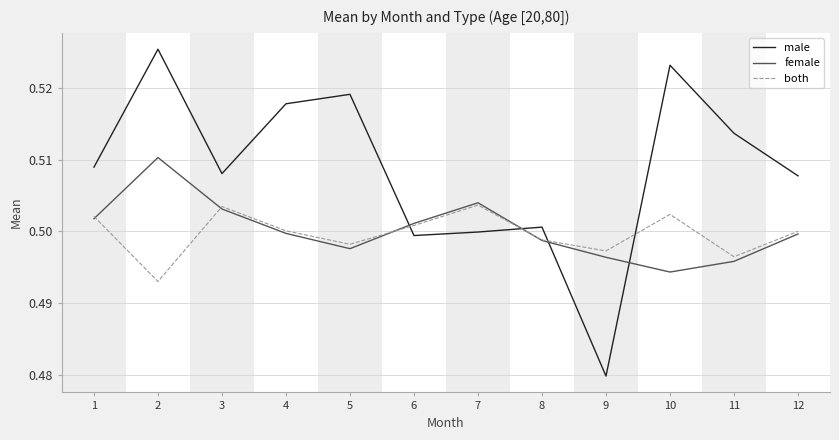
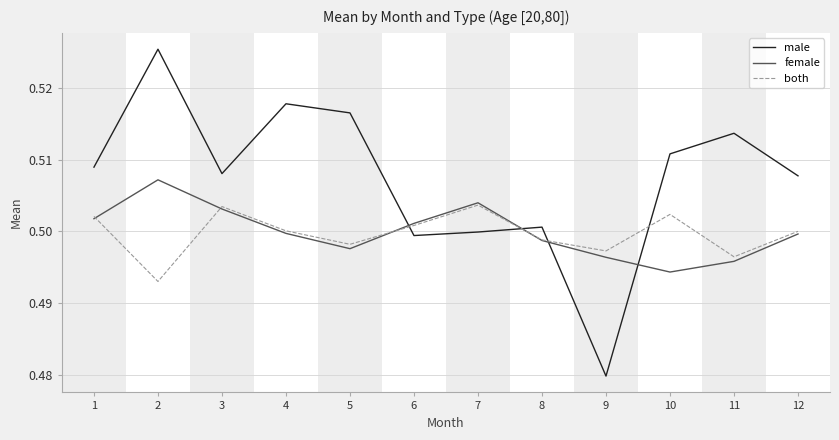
female, 2: 0.510 -> 0.507
male, 5: 0.519 -> 0.517
male, 10: 0.523 -> 0.511
